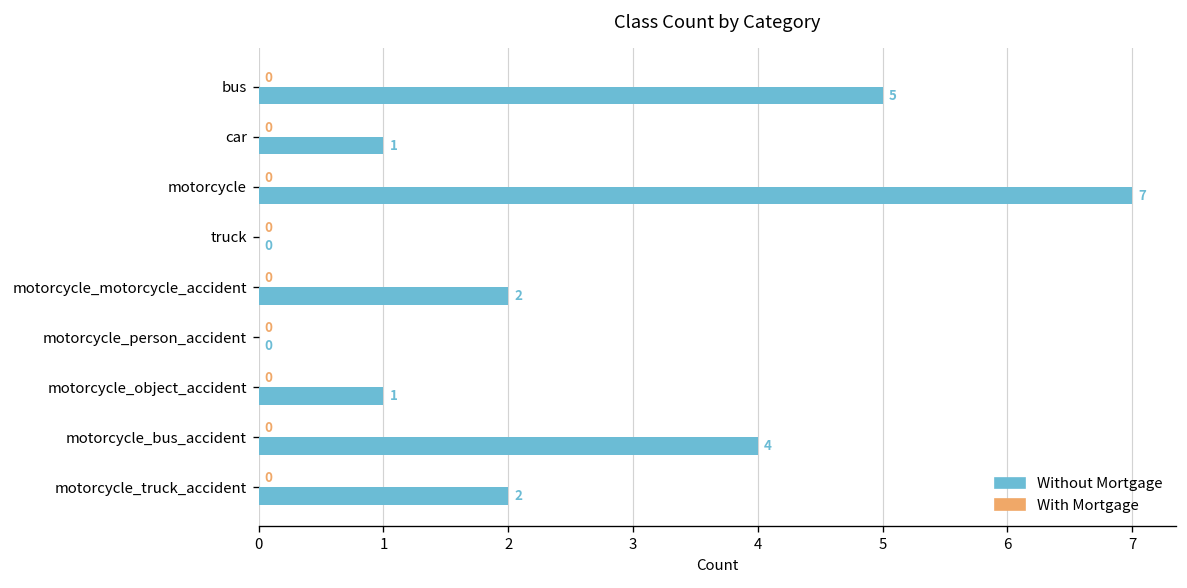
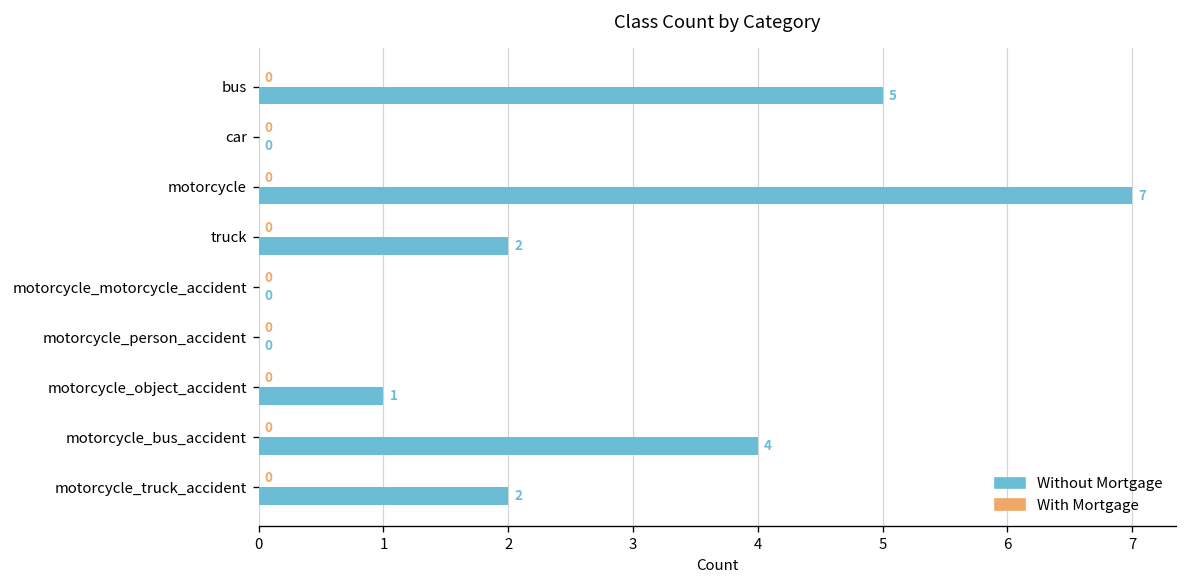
Without Mortgage, car: 1 -> 0
Without Mortgage, truck: 0 -> 2
Without Mortgage, motorcycle_motorcycle_accident: 2 -> 0
